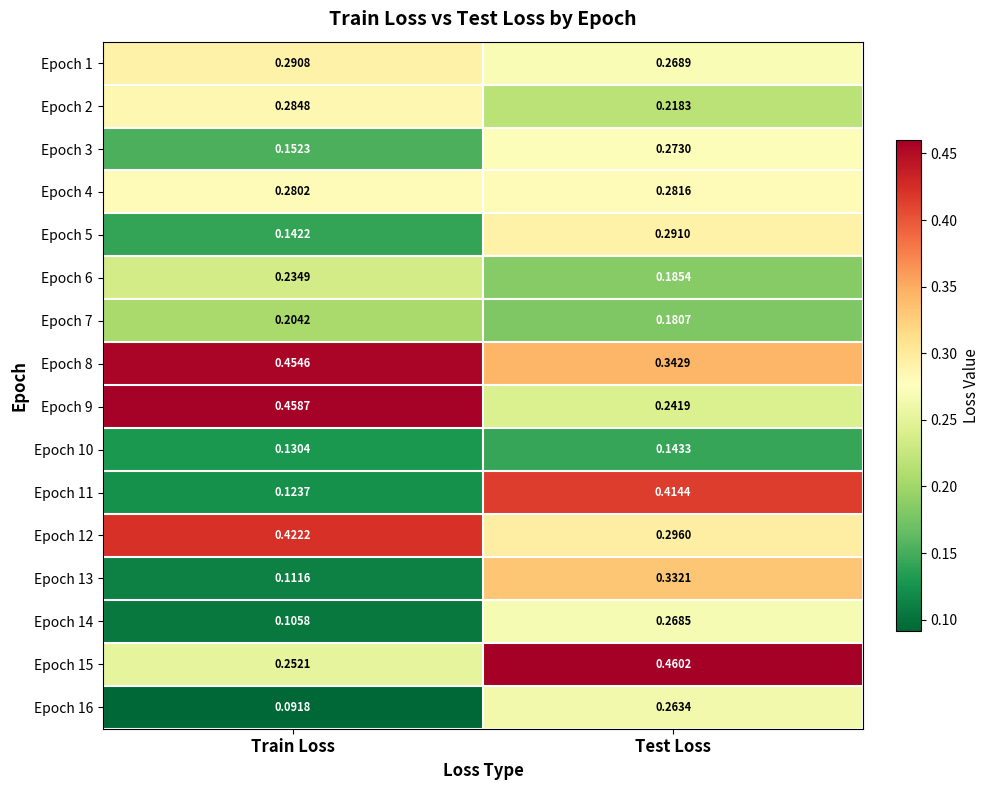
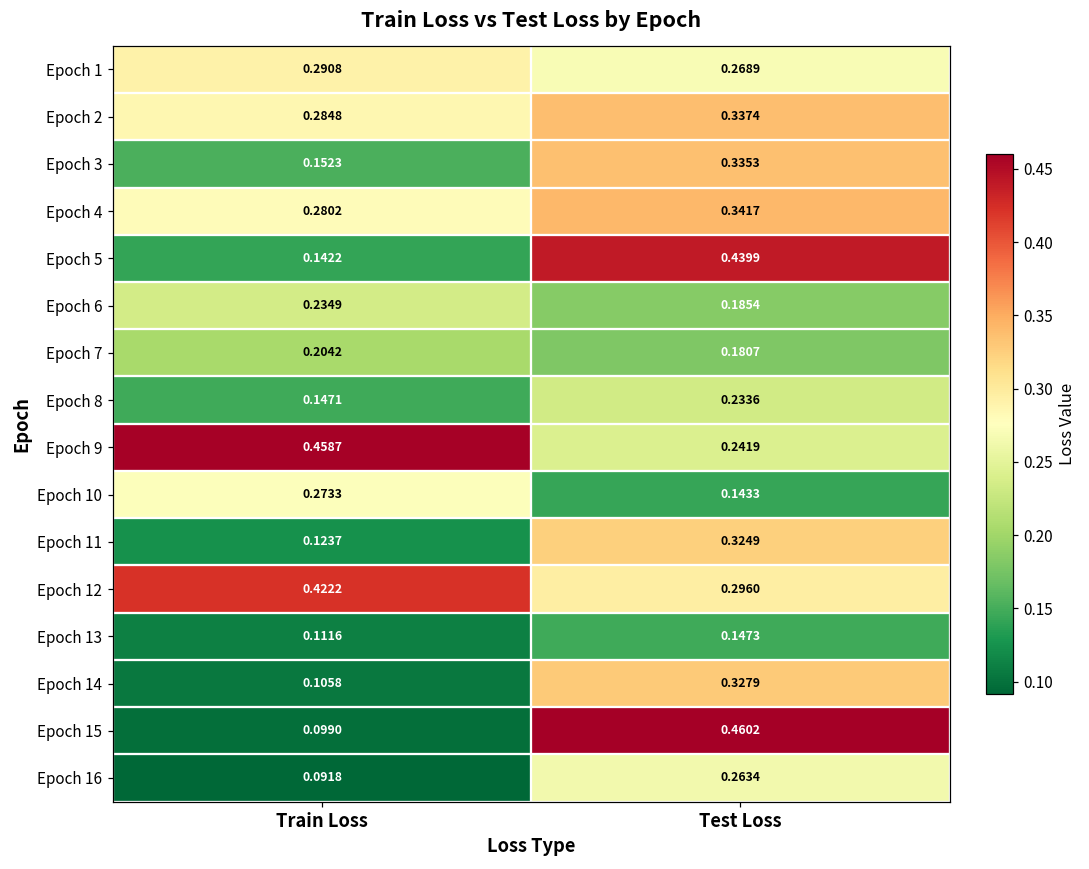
Epoch 2, Test Loss: 0.2183 -> 0.3374
Epoch 3, Test Loss: 0.2730 -> 0.3353
Epoch 4, Test Loss: 0.2816 -> 0.3417
Epoch 5, Test Loss: 0.2910 -> 0.4399
Epoch 8, Train Loss: 0.4546 -> 0.1471
Epoch 8, Test Loss: 0.3429 -> 0.2336
Epoch 10, Train Loss: 0.1304 -> 0.2733
Epoch 11, Test Loss: 0.4144 -> 0.3249
Epoch 13, Test Loss: 0.3321 -> 0.1473
Epoch 14, Test Loss: 0.2685 -> 0.3279
Epoch 15, Train Loss: 0.2521 -> 0.0990
